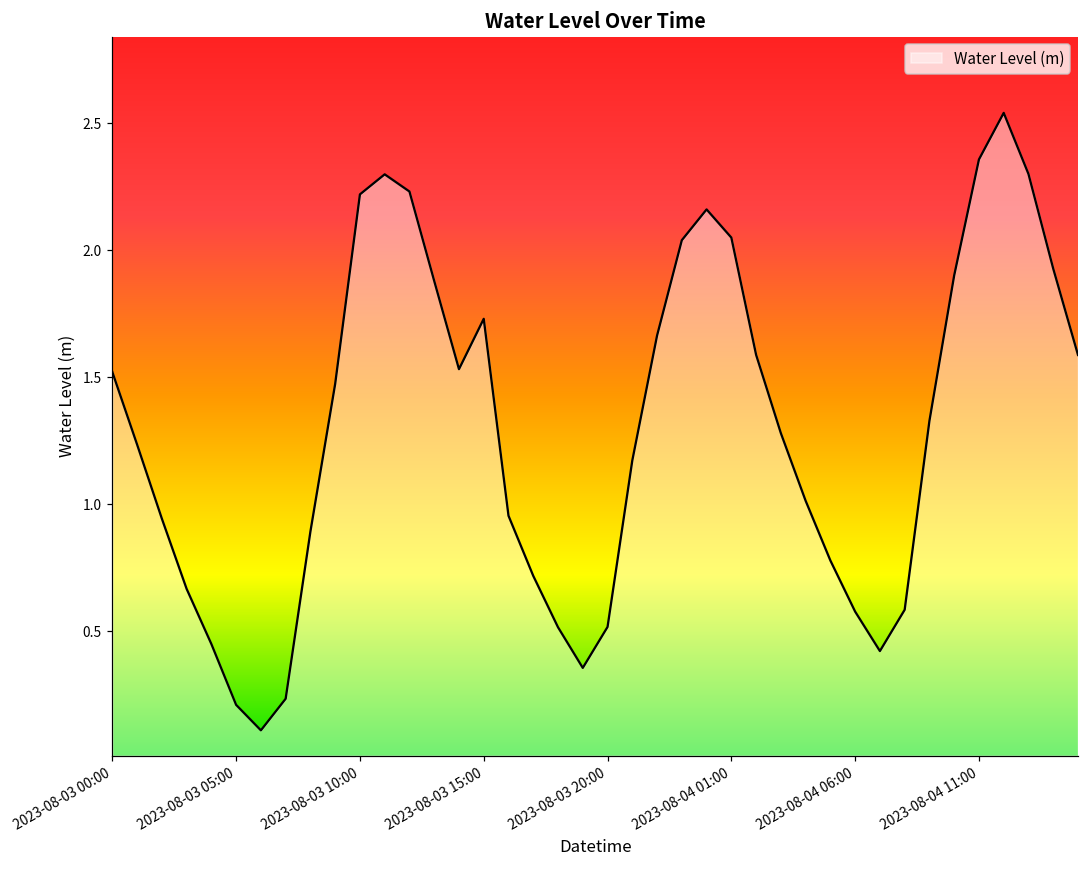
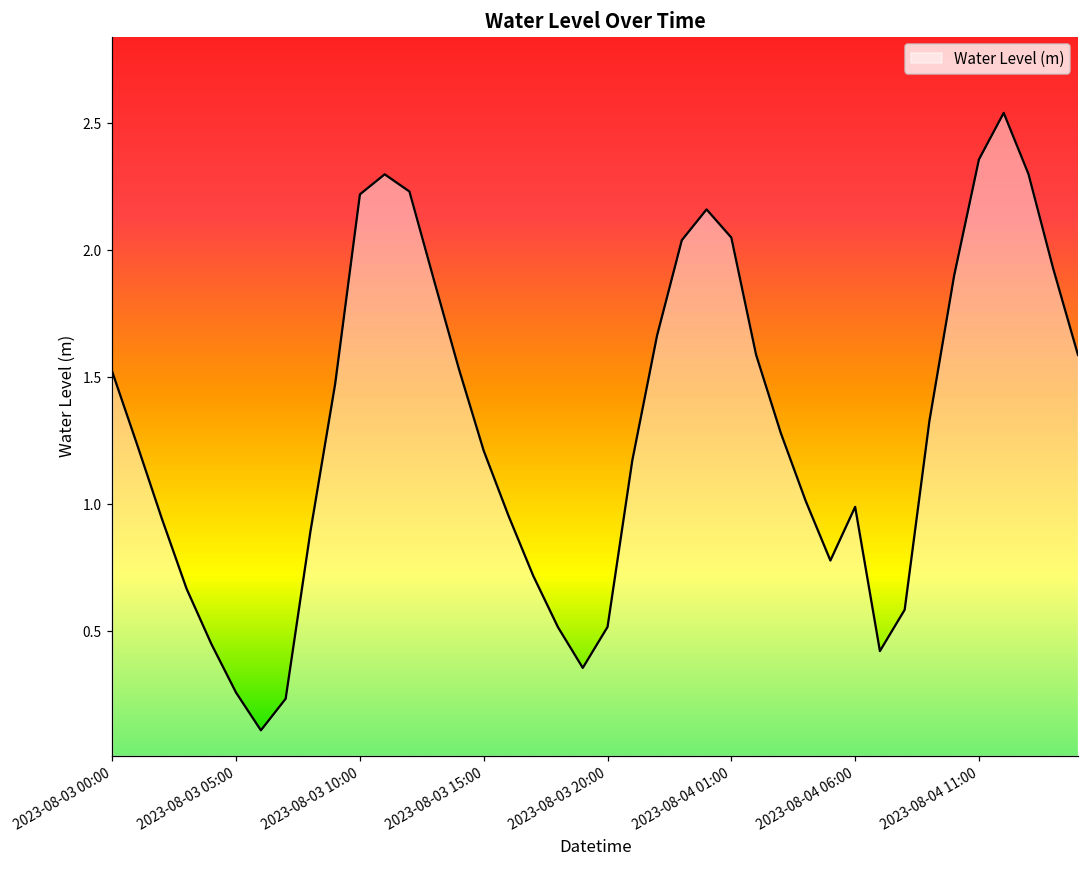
2023-08-03 05:00: 0.21 -> 0.26
2023-08-03 15:00: 1.73 -> 1.21
2023-08-04 06:00: 0.58 -> 0.99
